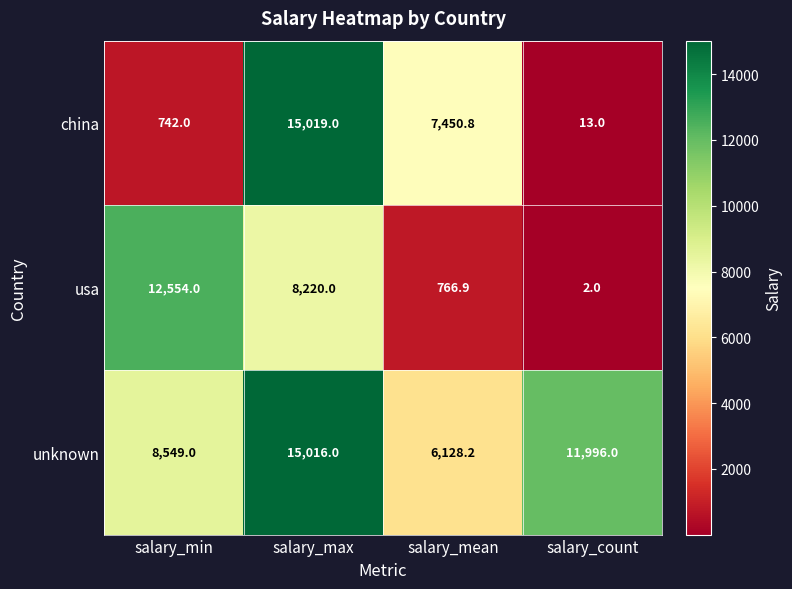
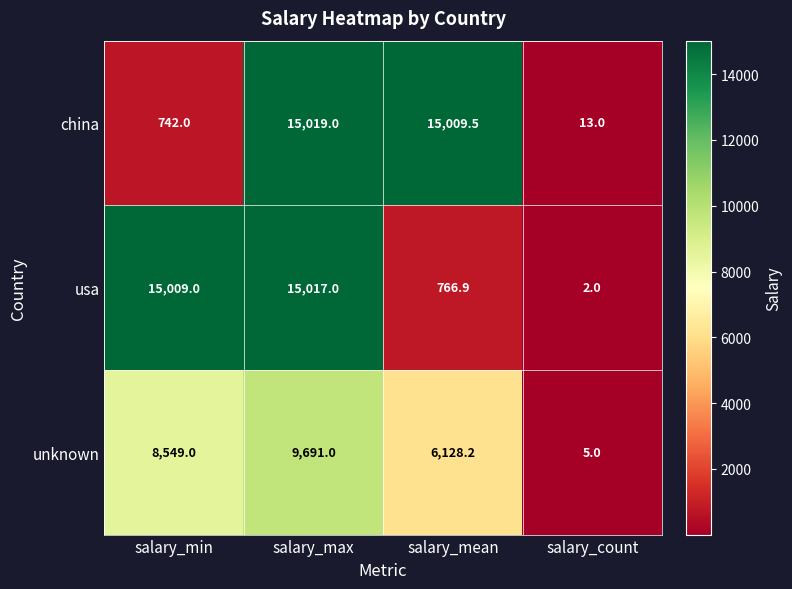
china, salary_mean: 7,450.8 -> 15,009.5
usa, salary_min: 12,554.0 -> 15,009.0
usa, salary_max: 8,220.0 -> 15,017.0
unknown, salary_max: 15,016.0 -> 9,691.0
unknown, salary_count: 11,996.0 -> 5.0
